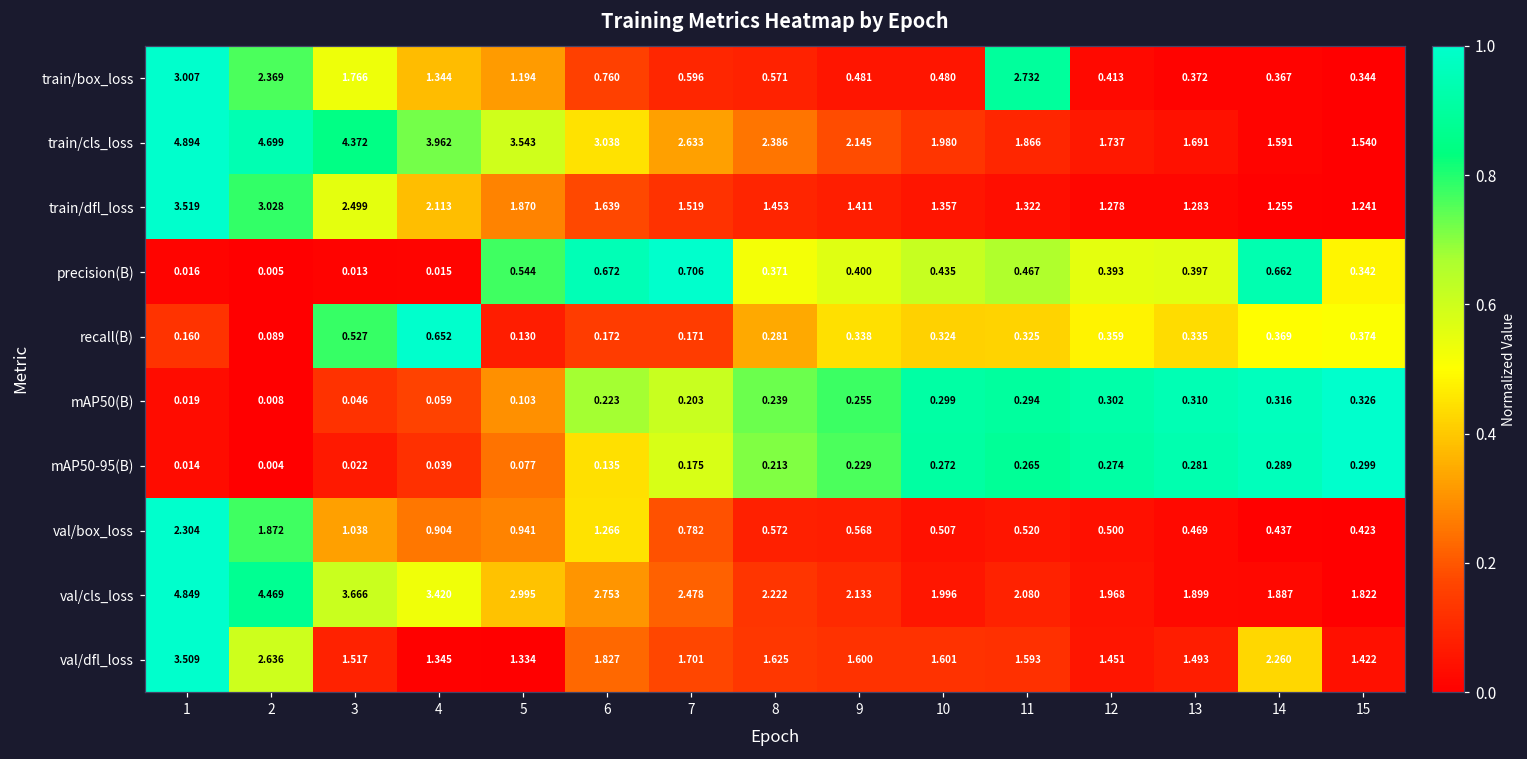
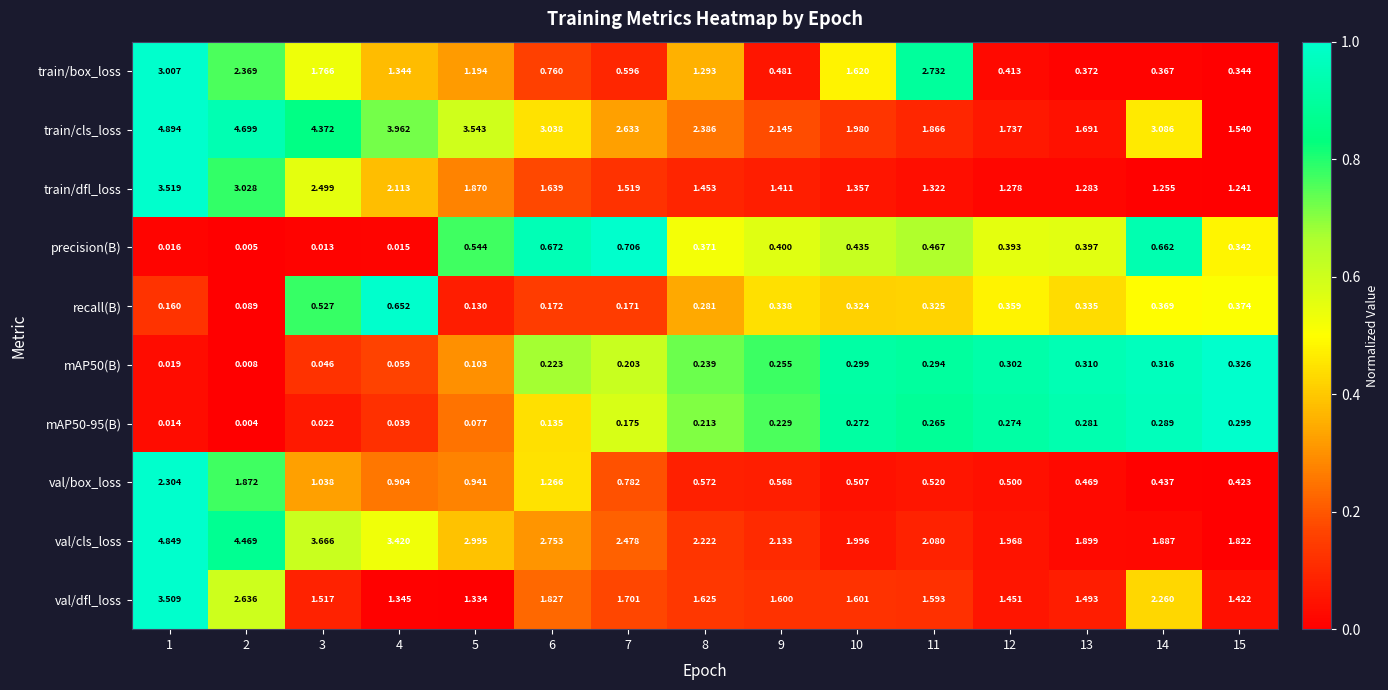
train/box_loss, 8: 0.571 -> 1.293
train/box_loss, 10: 0.480 -> 1.620
train/cls_loss, 14: 1.591 -> 3.086
